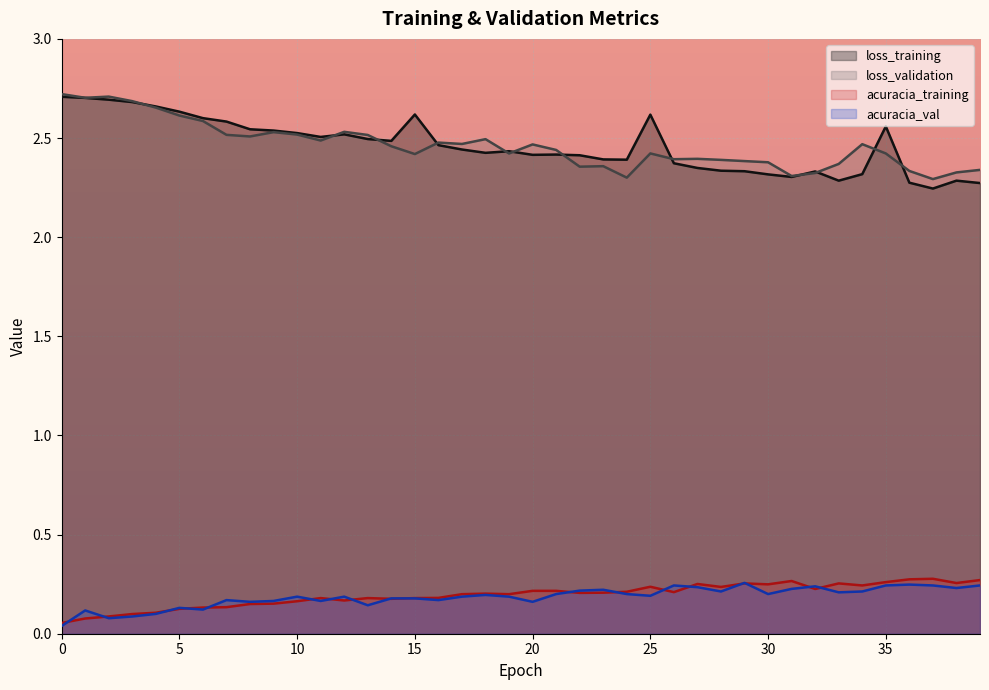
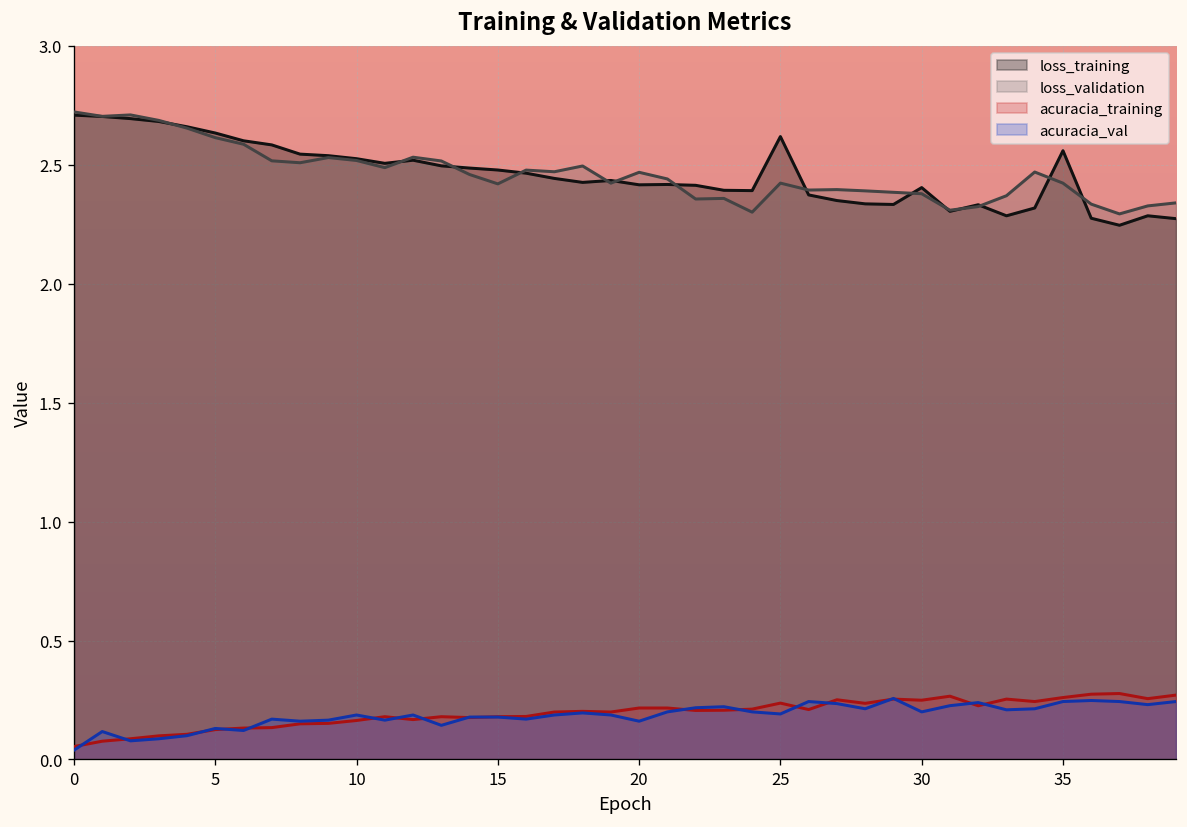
loss_training, 15: 2.62 -> 2.48
loss_training, 30: 2.32 -> 2.40
